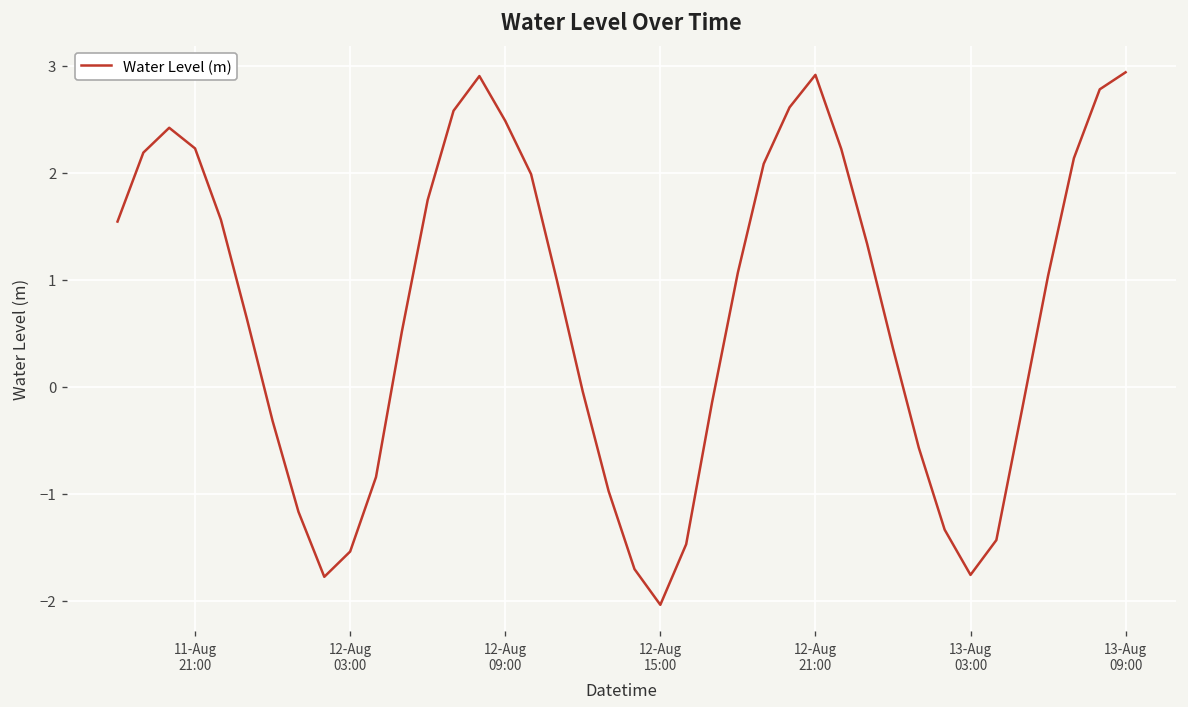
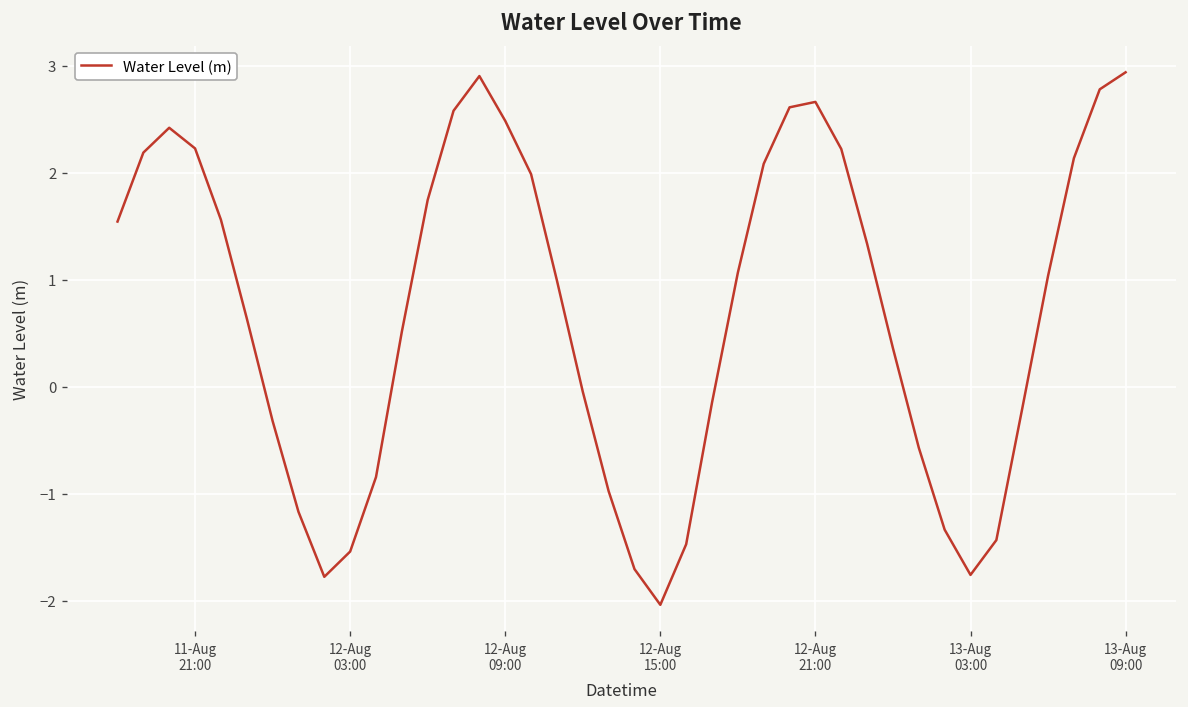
12-Aug 21:00: 2.9 -> 2.7
